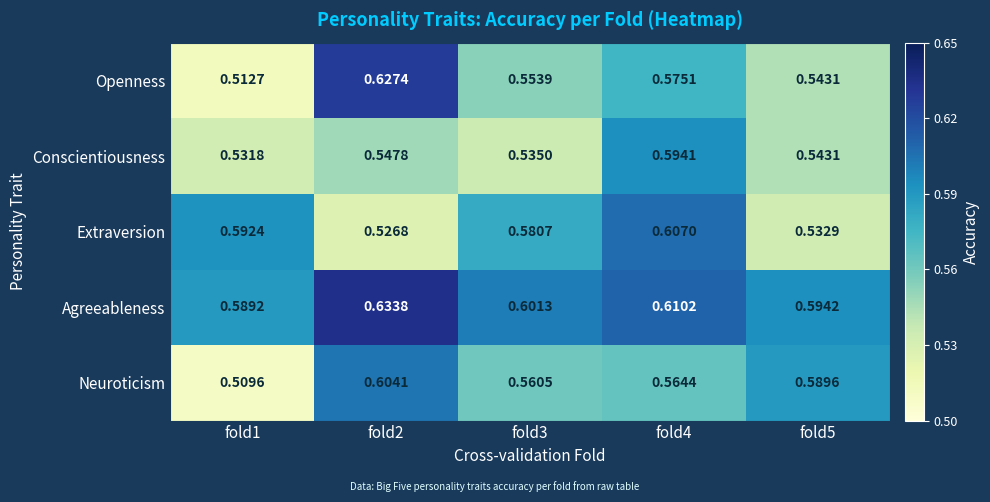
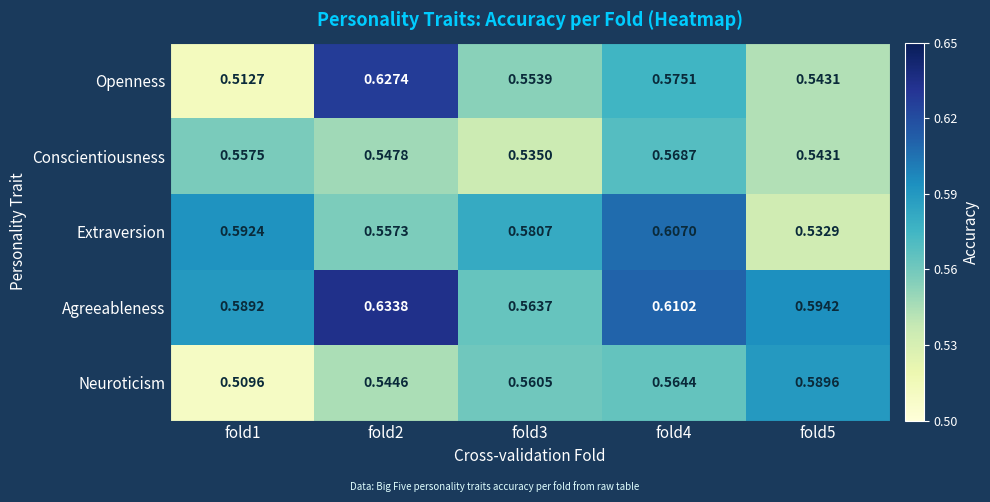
Conscientiousness, fold1: 0.5318 -> 0.5575
Conscientiousness, fold4: 0.5941 -> 0.5687
Extraversion, fold2: 0.5268 -> 0.5573
Agreeableness, fold3: 0.6013 -> 0.5637
Neuroticism, fold2: 0.6041 -> 0.5446
